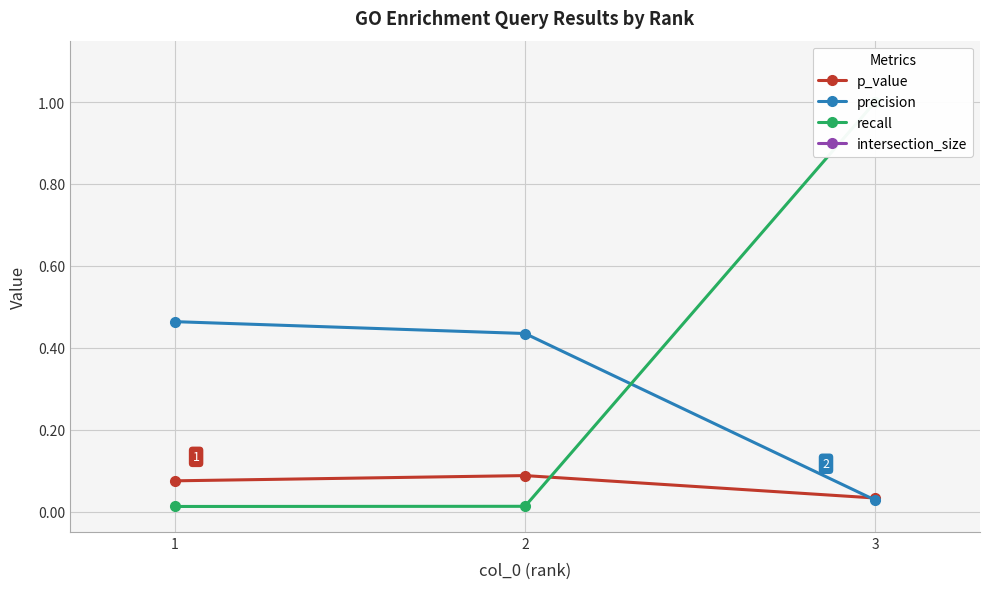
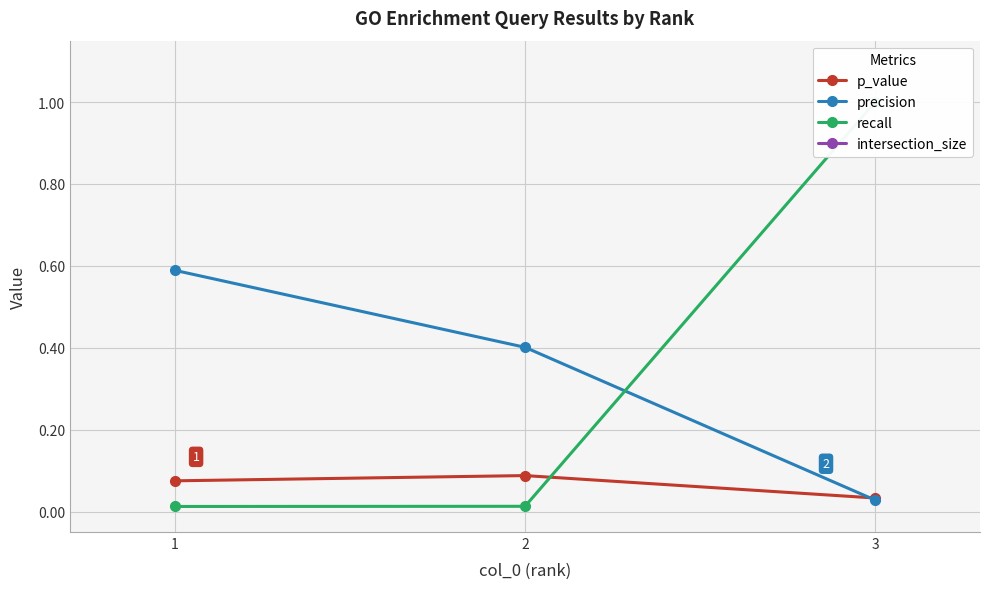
precision, 1: 0.46 -> 0.59
precision, 2: 0.43 -> 0.40
